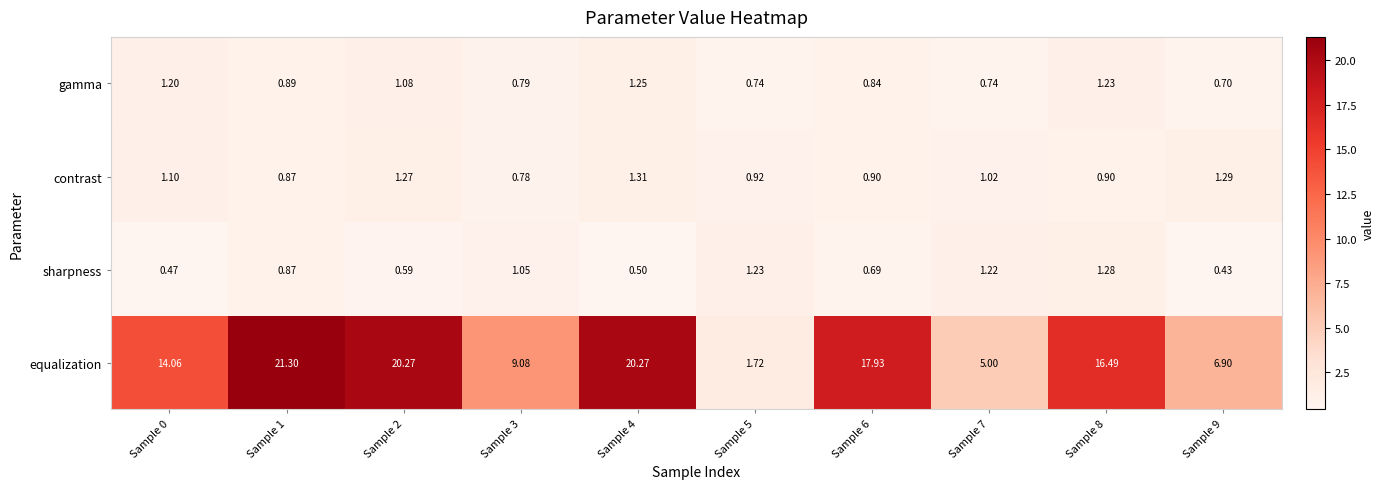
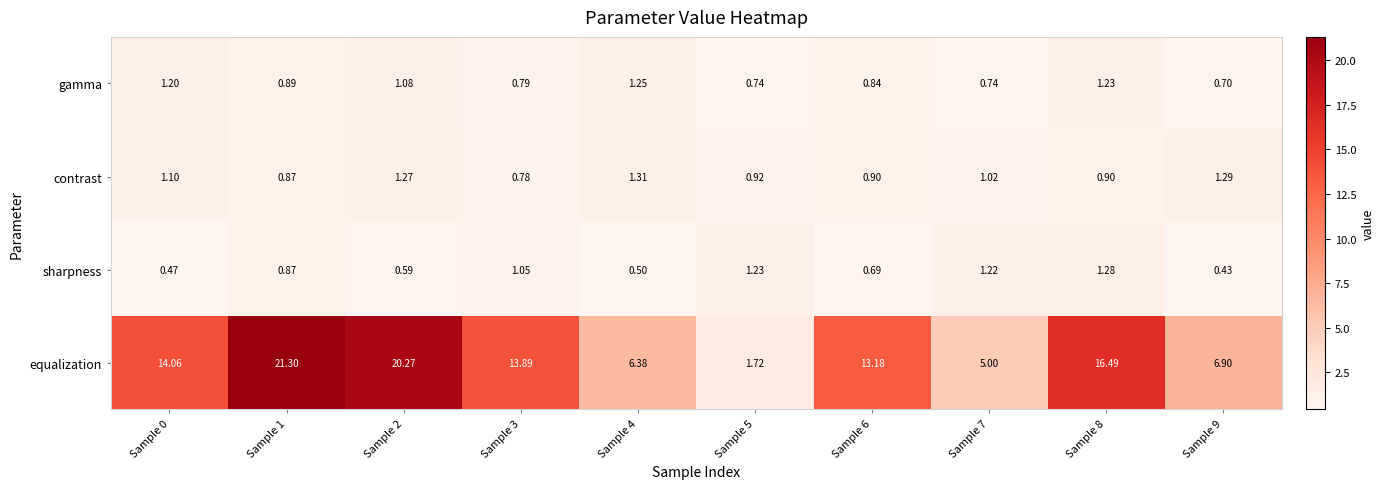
equalization, Sample 3: 9.08 -> 13.89
equalization, Sample 4: 20.27 -> 6.38
equalization, Sample 6: 17.93 -> 13.18
